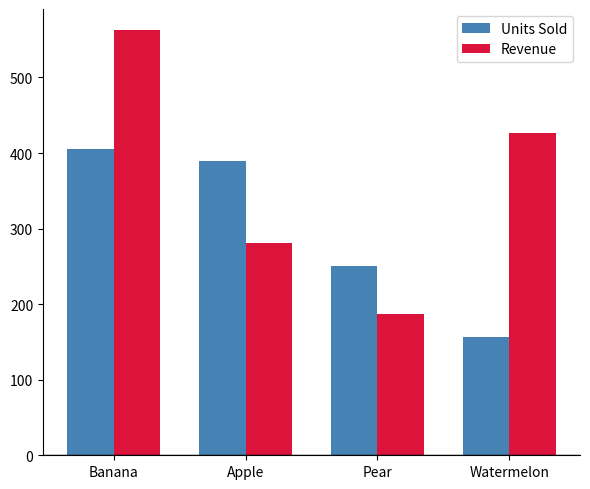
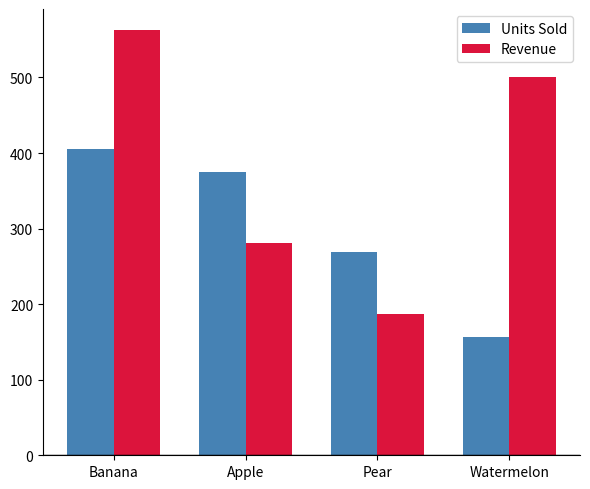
Units Sold, Apple: 390 -> 380
Units Sold, Pear: 250 -> 270
Revenue, Watermelon: 430 -> 500
